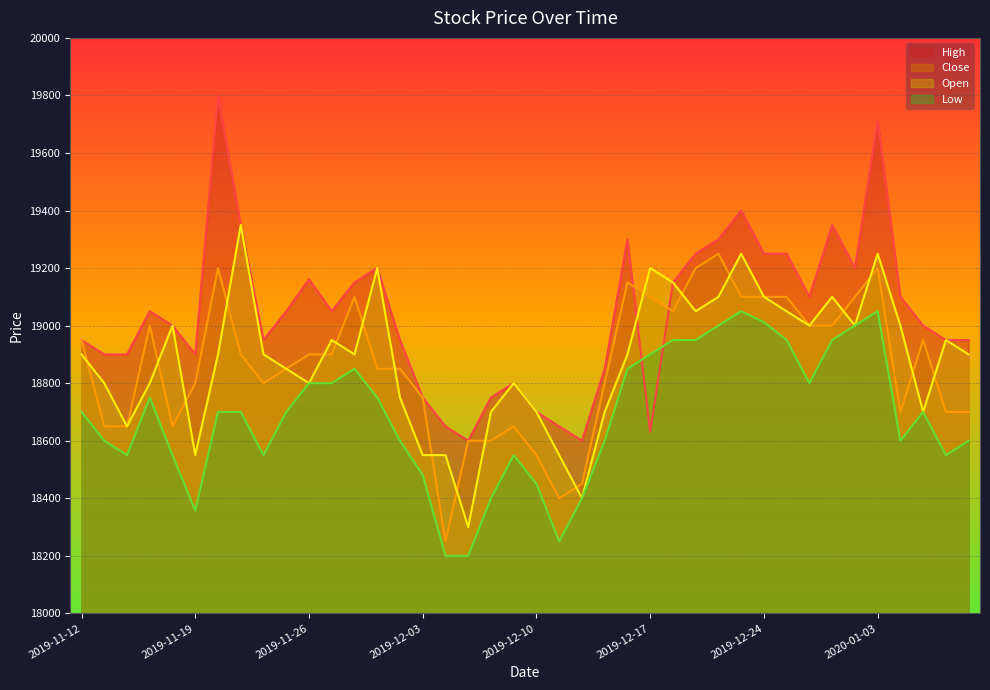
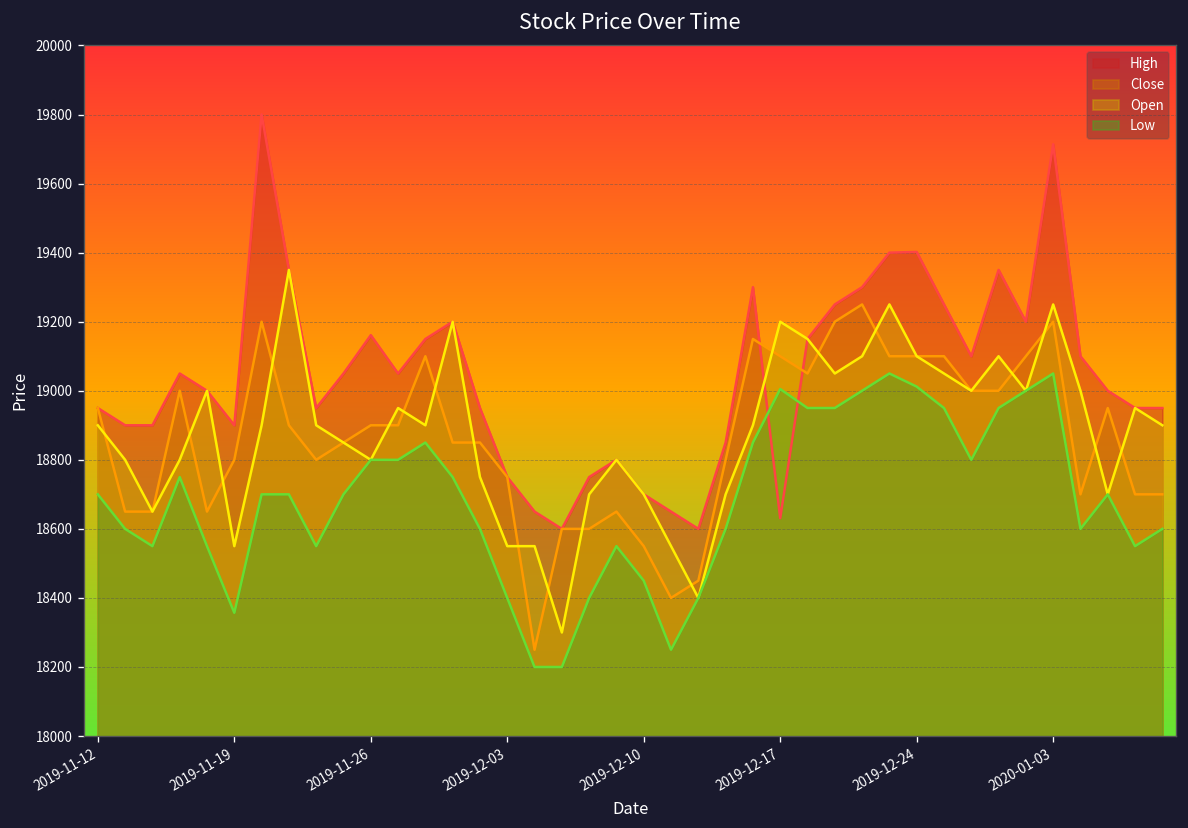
Low, 2019-12-03: 18480 -> 18400
Low, 2019-12-17: 18900 -> 19010
High, 2019-12-24: 19250 -> 19400
